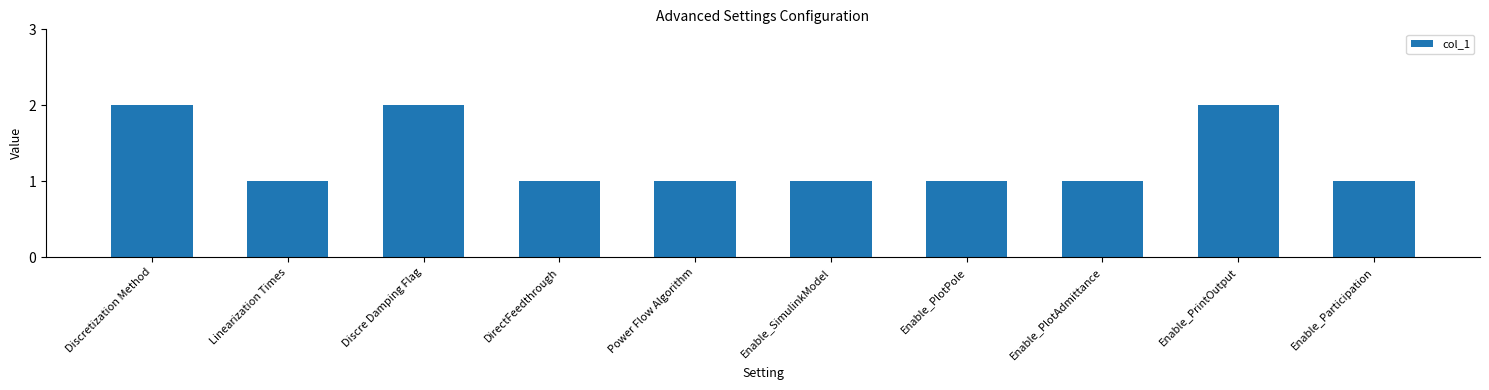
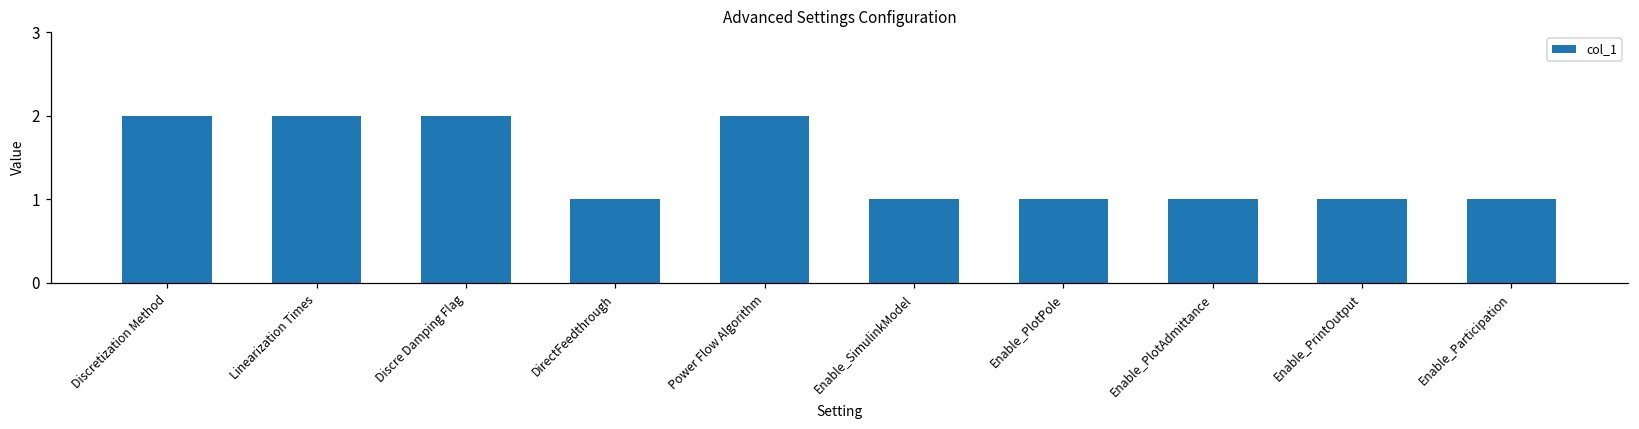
Linearization Times: 1 -> 2
Power Flow Algorithm: 1 -> 2
Enable_PrintOutput: 2 -> 1
